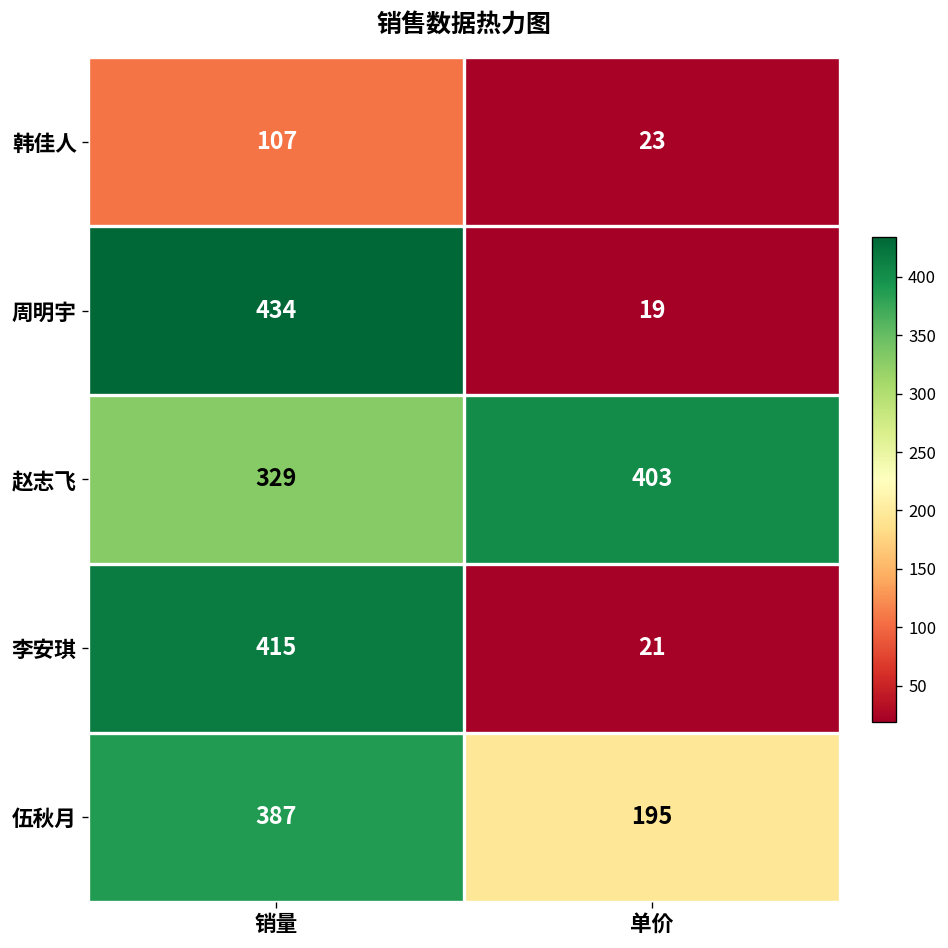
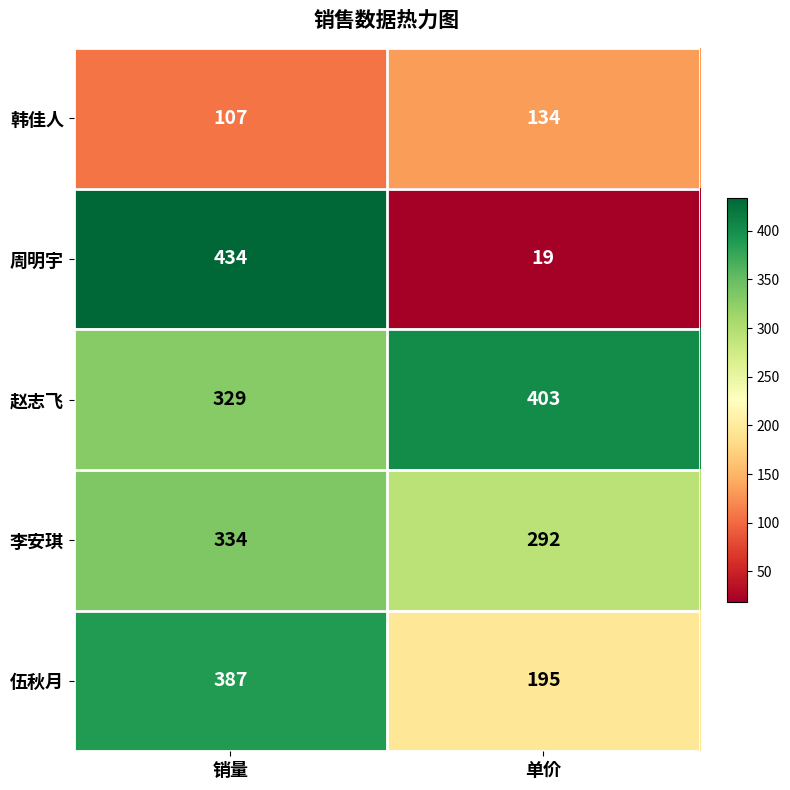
韩佳人, 单价: 23 -> 134
李安琪, 销量: 415 -> 334
李安琪, 单价: 21 -> 292
